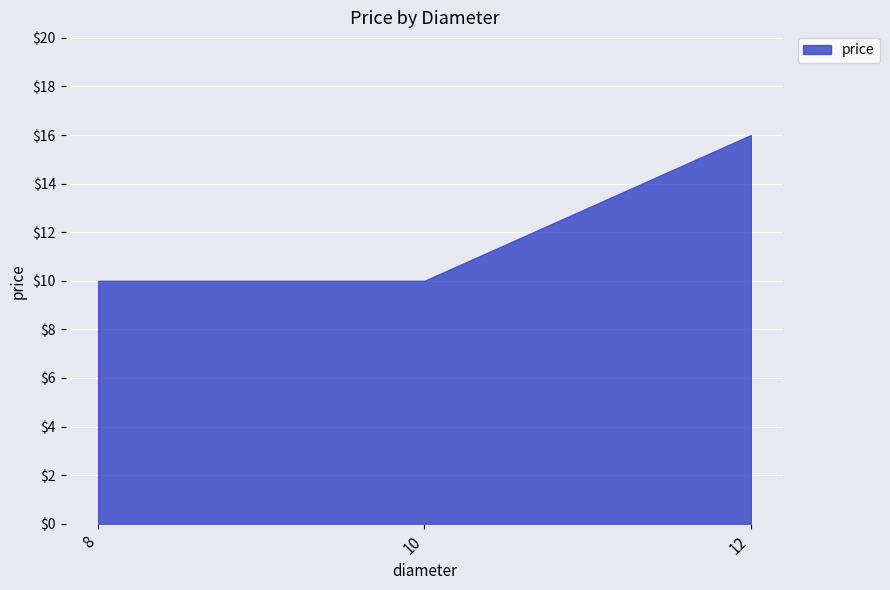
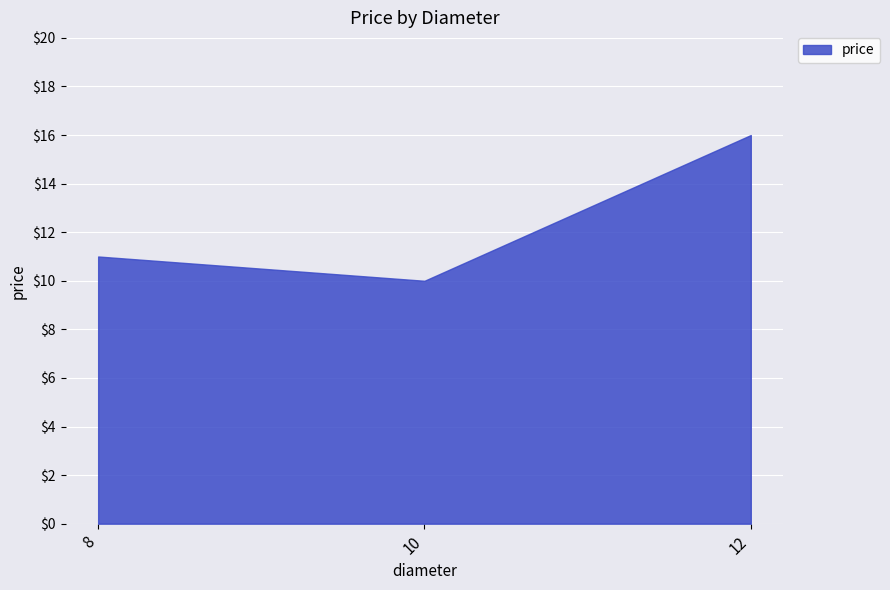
8: $10 -> $11
